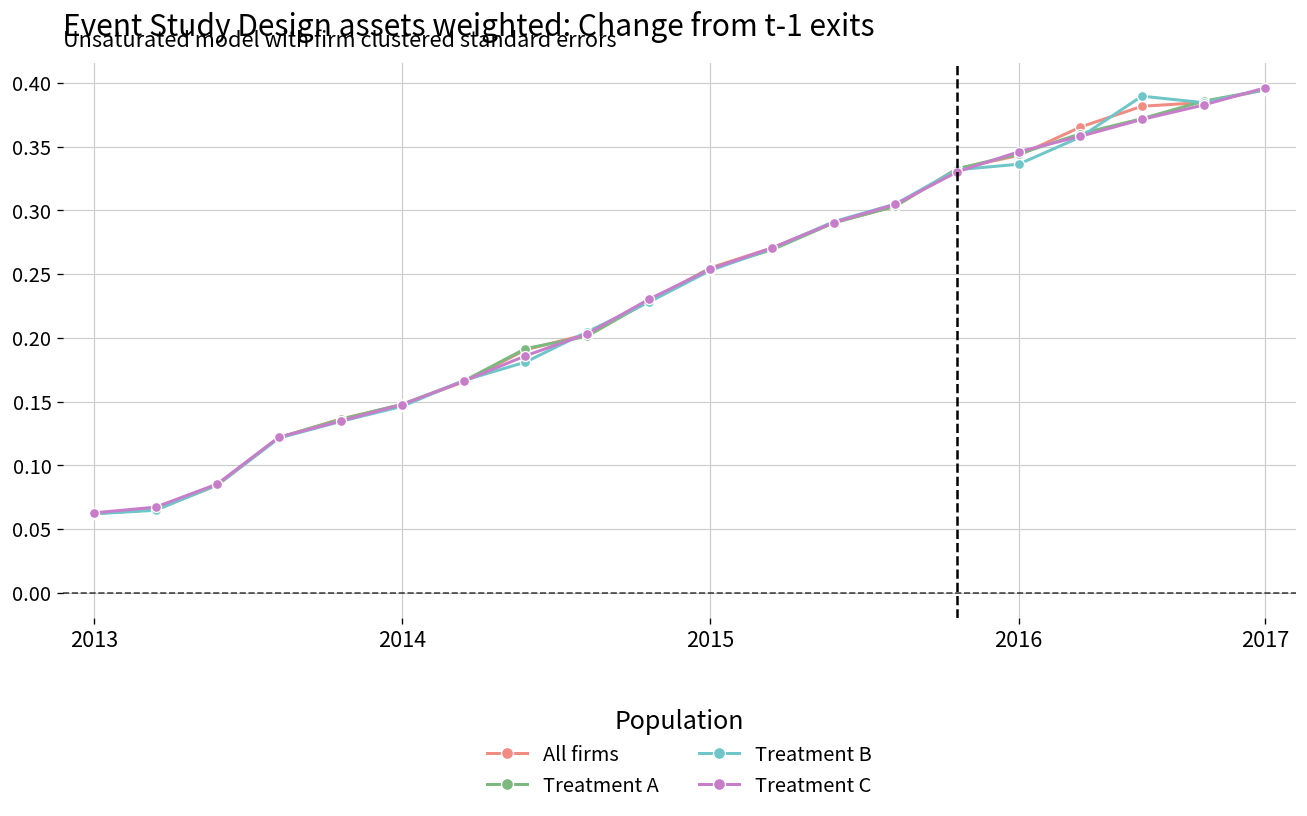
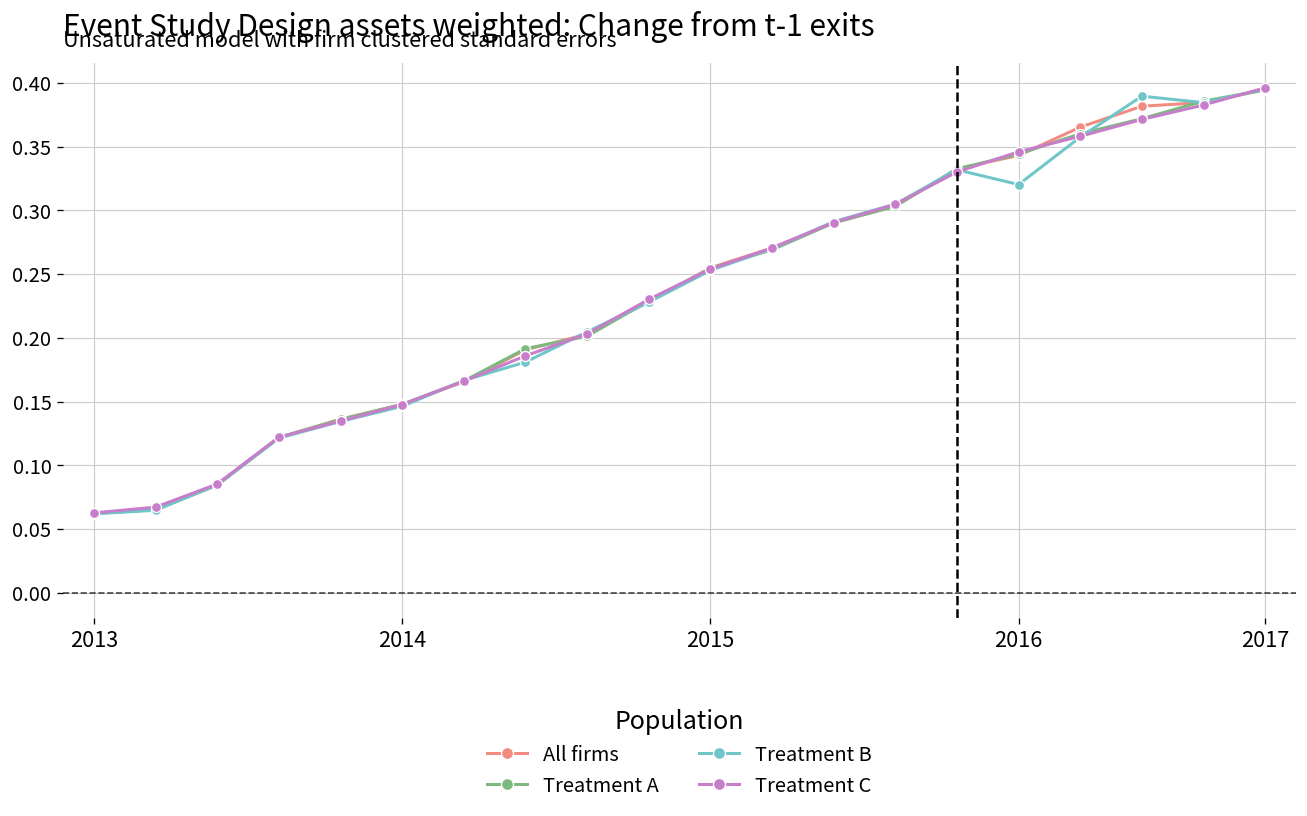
Treatment B, 2016: 0.336 -> 0.320
